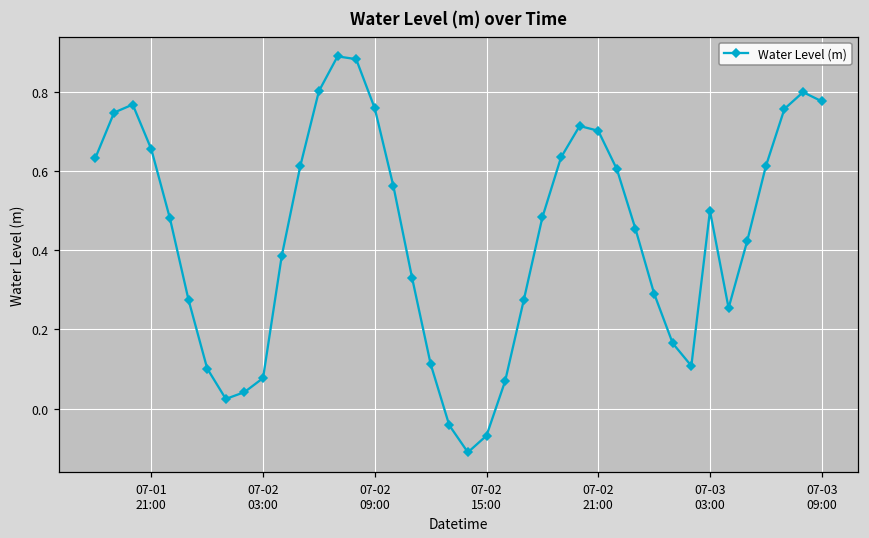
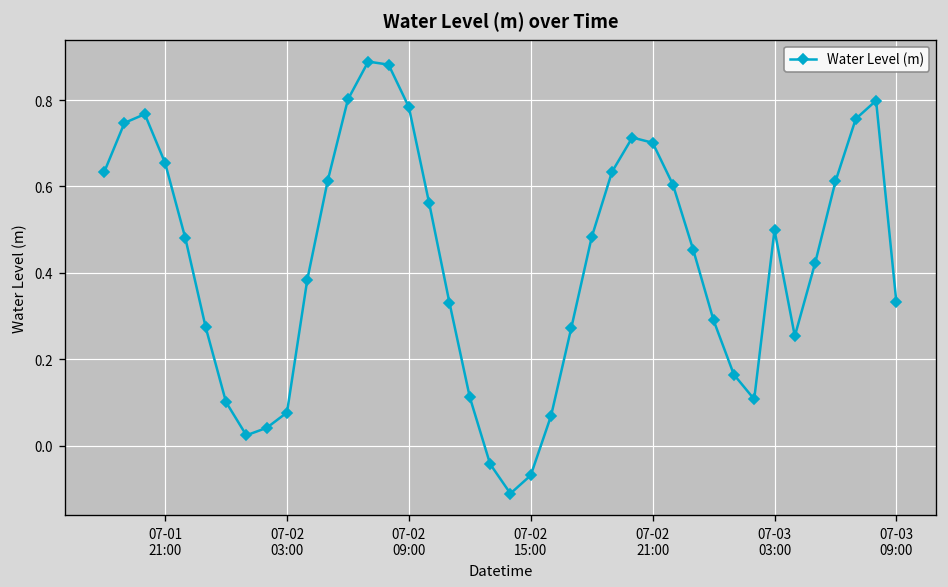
07-02 09:00: 0.76 -> 0.78
07-03 09:00: 0.78 -> 0.33
